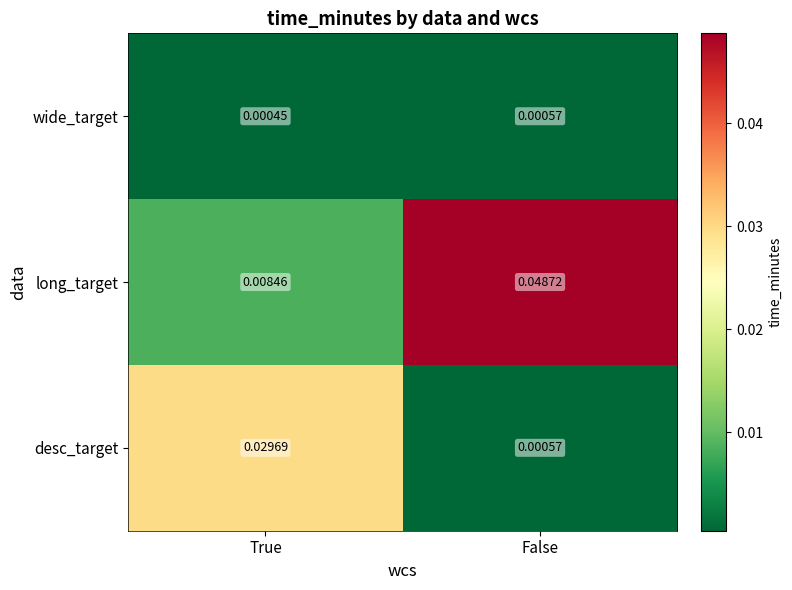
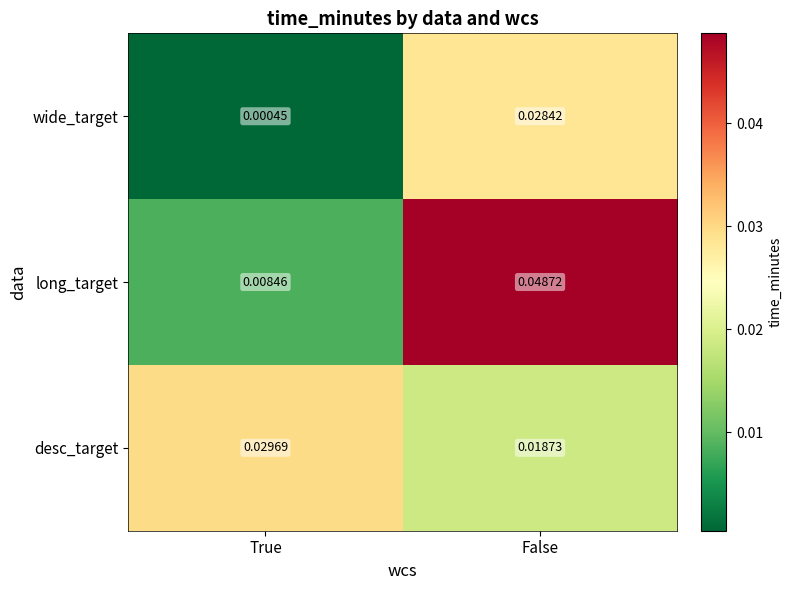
wide_target, False: 0.00057 -> 0.02842
desc_target, False: 0.00057 -> 0.01873
